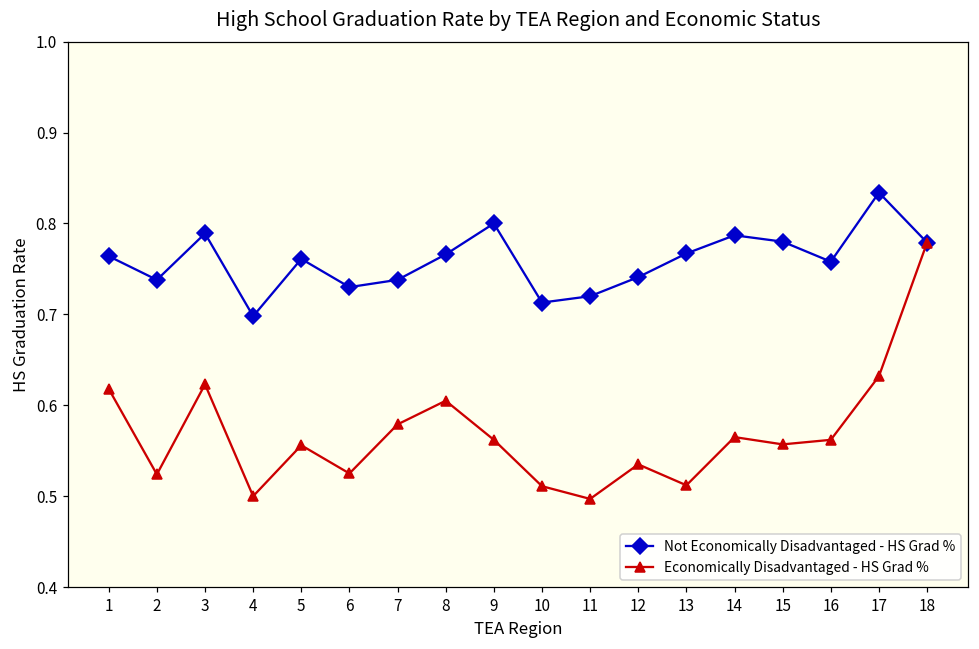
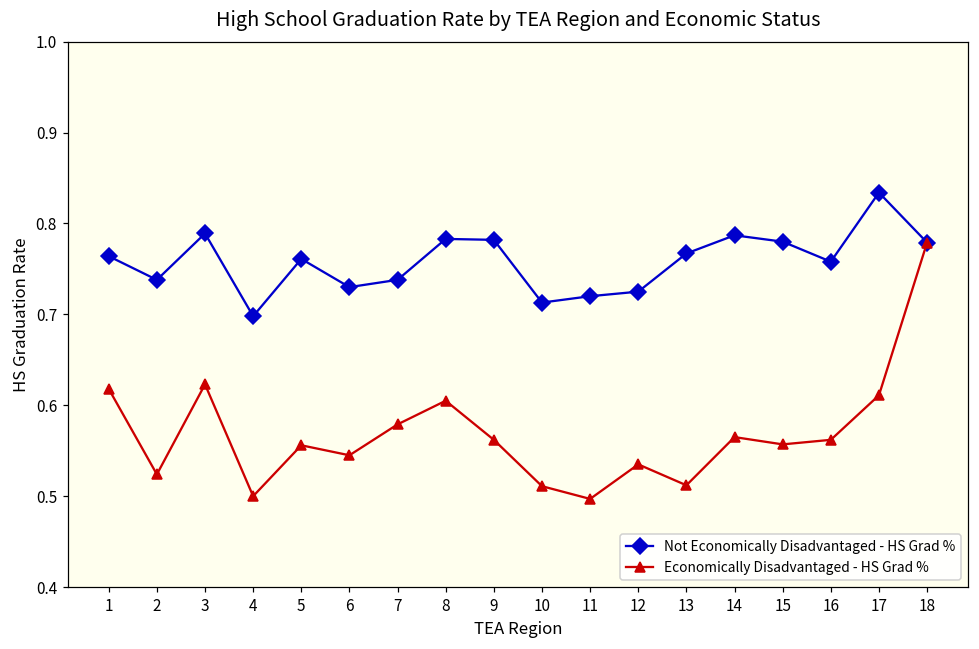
Economically Disadvantaged - HS Grad %, 6: 0.53 -> 0.55
Not Economically Disadvantaged - HS Grad %, 8: 0.77 -> 0.78
Not Economically Disadvantaged - HS Grad %, 9: 0.80 -> 0.78
Not Economically Disadvantaged - HS Grad %, 12: 0.74 -> 0.73
Economically Disadvantaged - HS Grad %, 17: 0.63 -> 0.61
